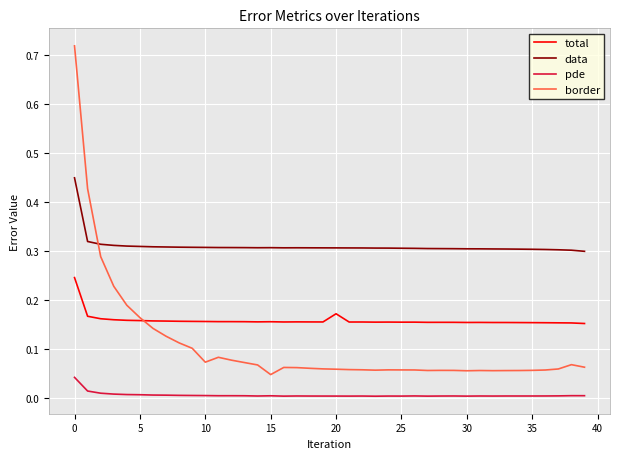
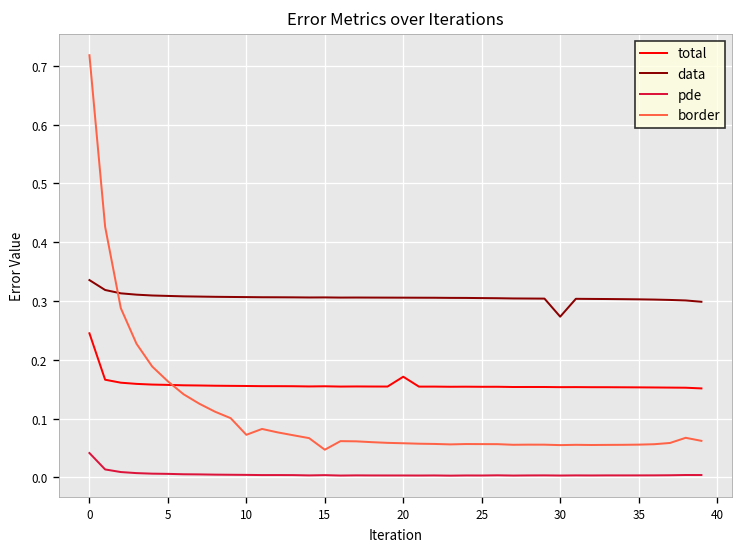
data, 0: 0.45 -> 0.34
data, 30: 0.30 -> 0.27
